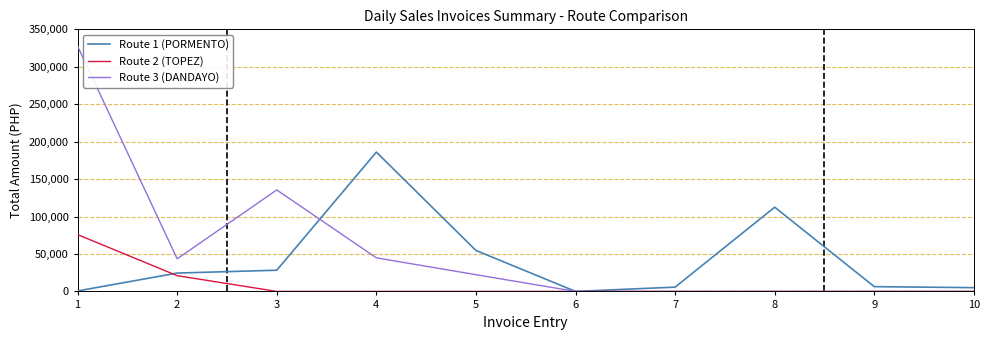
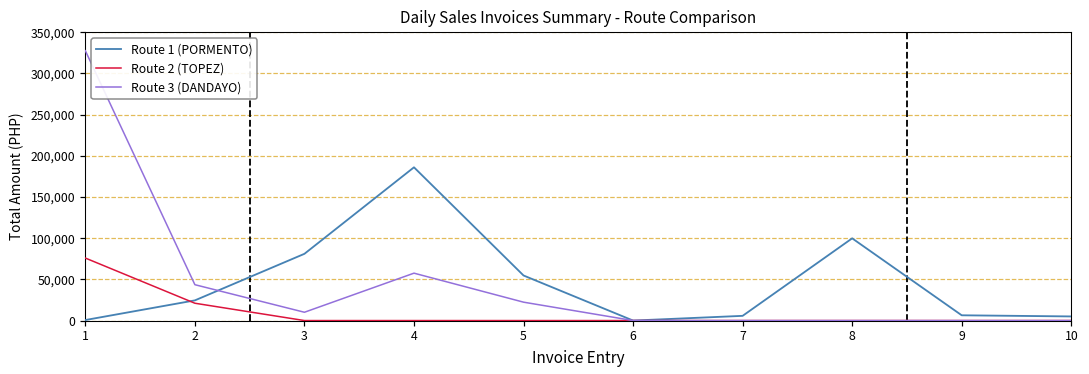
Route 1 (PORMENTO), 3: 30,000 -> 80,000
Route 3 (DANDAYO), 3: 140,000 -> 10,000
Route 3 (DANDAYO), 4: 40,000 -> 60,000
Route 1 (PORMENTO), 8: 110,000 -> 100,000
